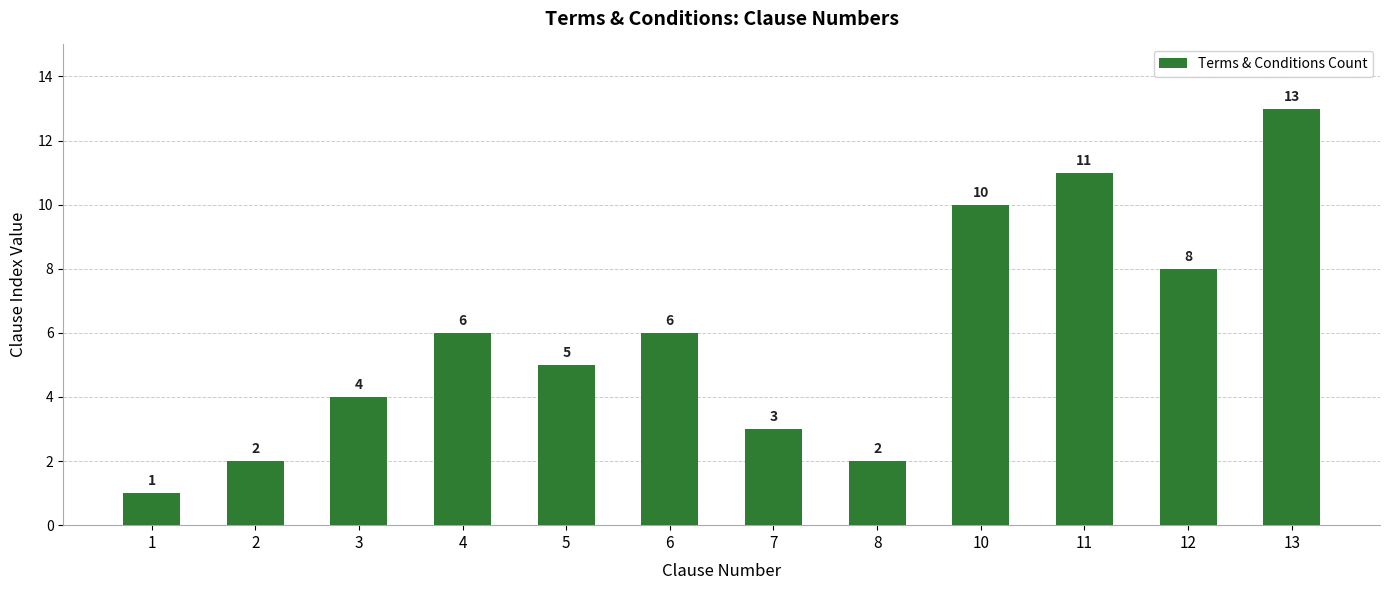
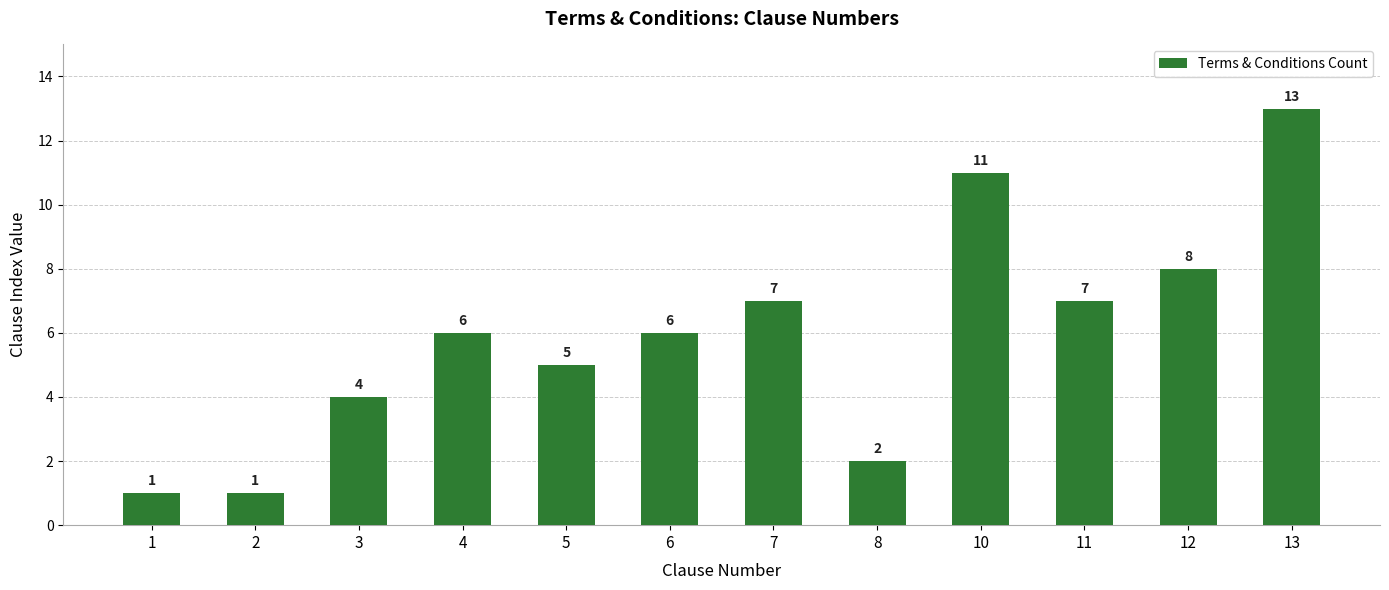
2: 2 -> 1
7: 3 -> 7
10: 10 -> 11
11: 11 -> 7
